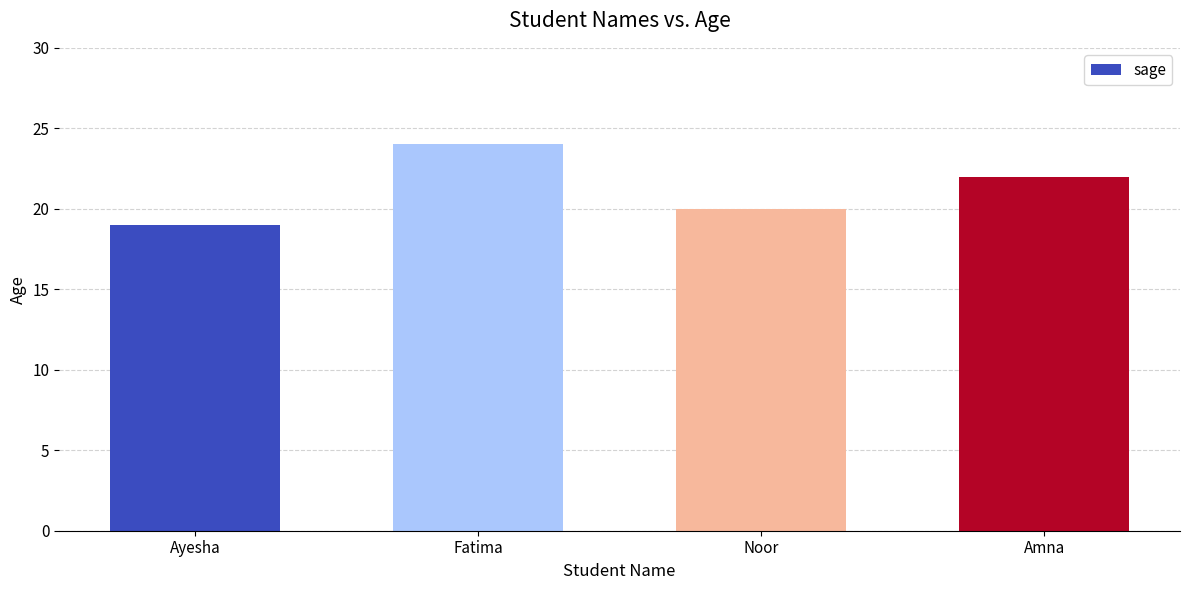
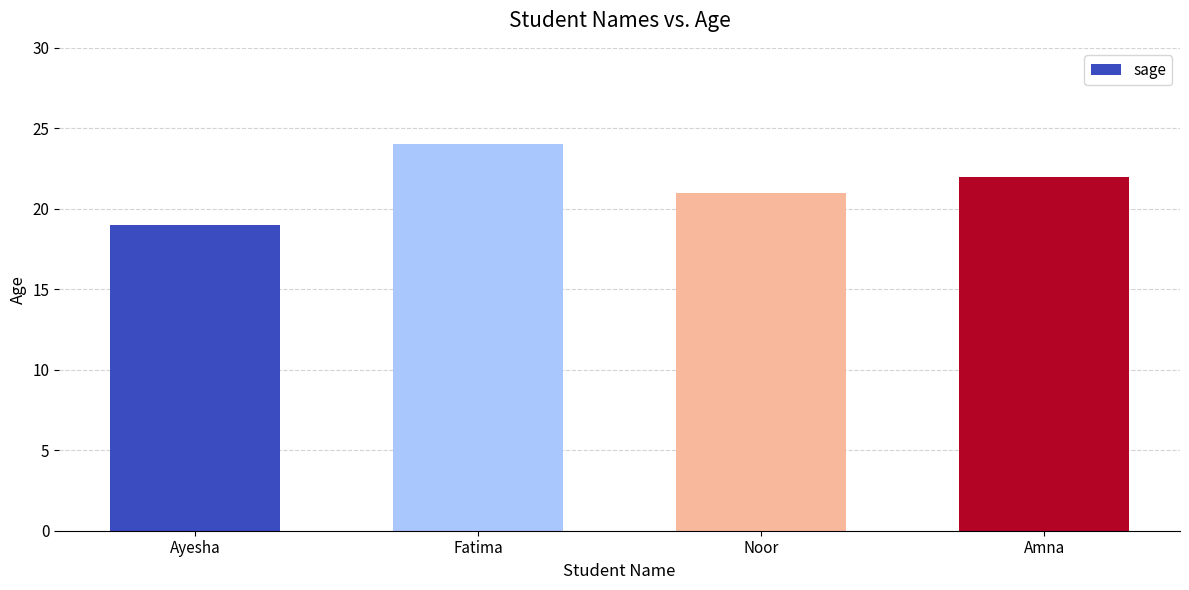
Noor: 20 -> 21
